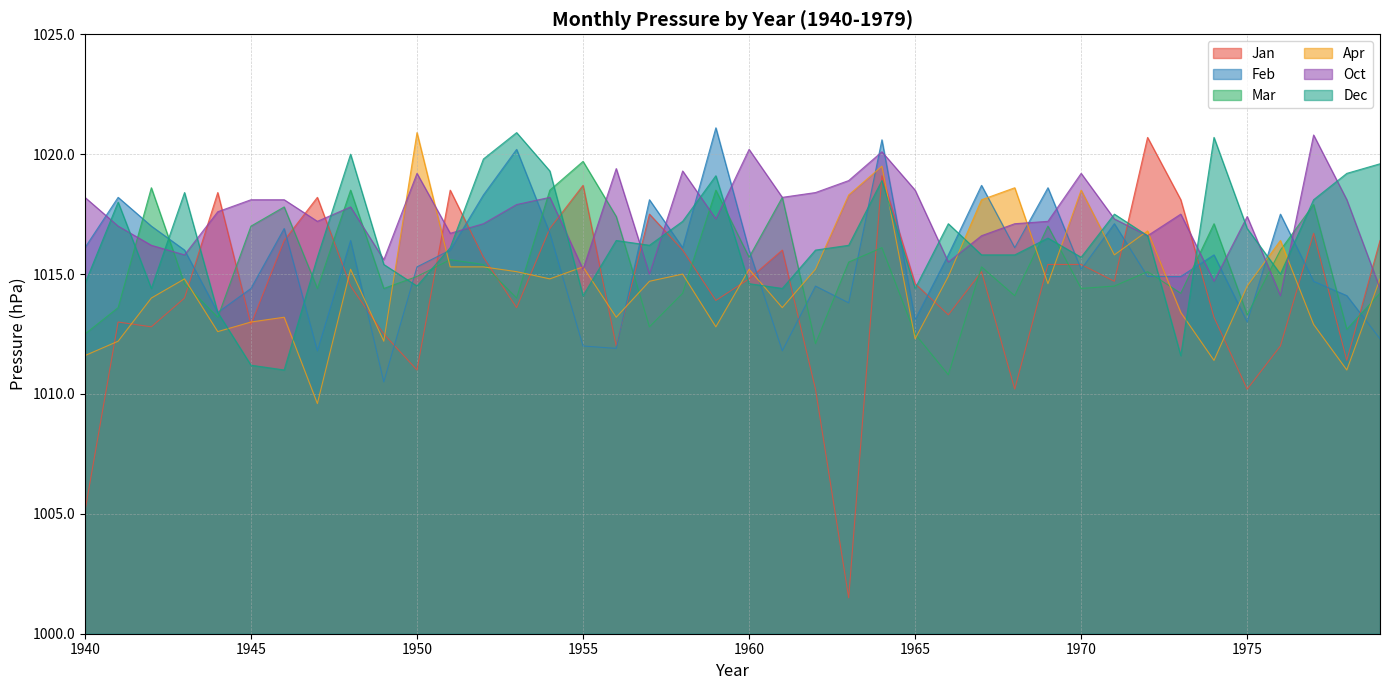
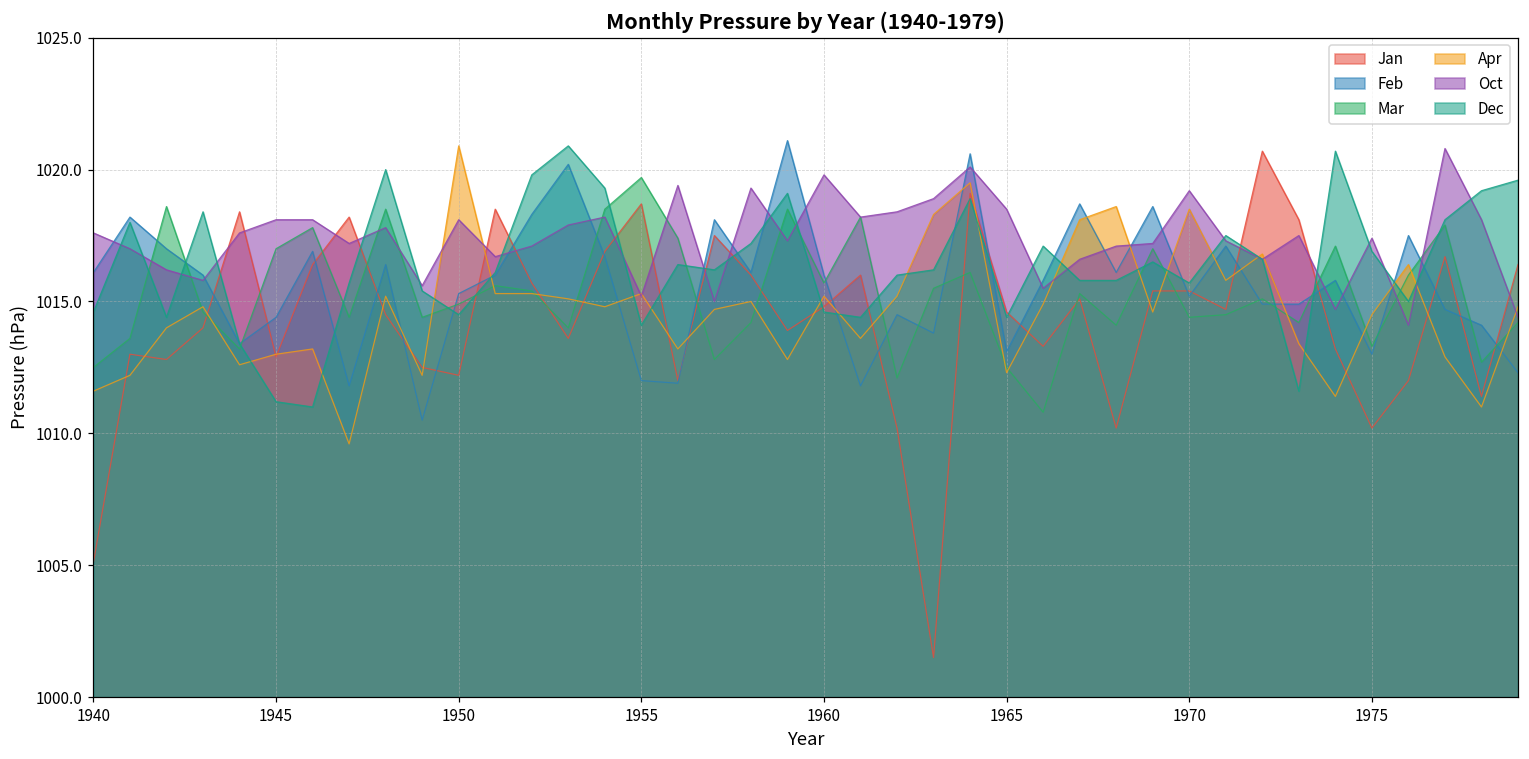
Oct, 1940: 1018.2 -> 1017.6
Jan, 1950: 1011.0 -> 1012.2
Oct, 1950: 1019.2 -> 1018.1
Oct, 1960: 1020.2 -> 1019.8
